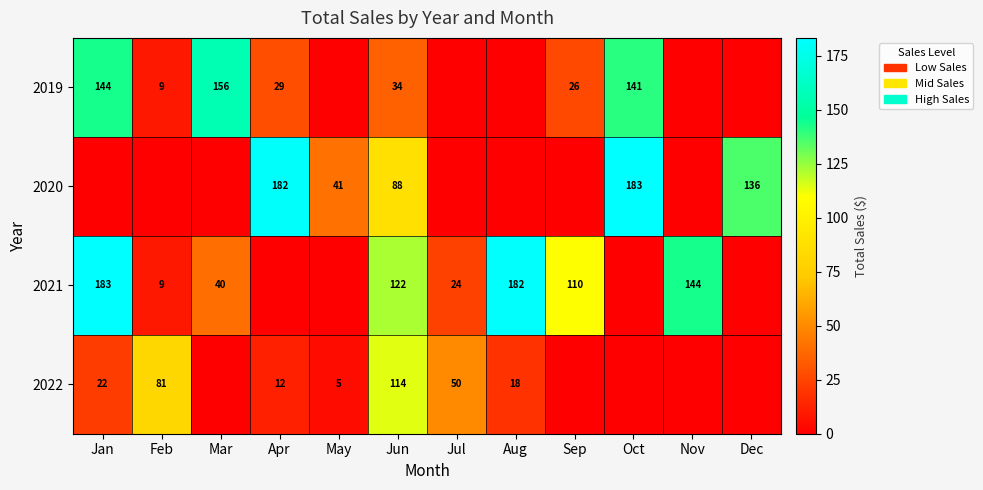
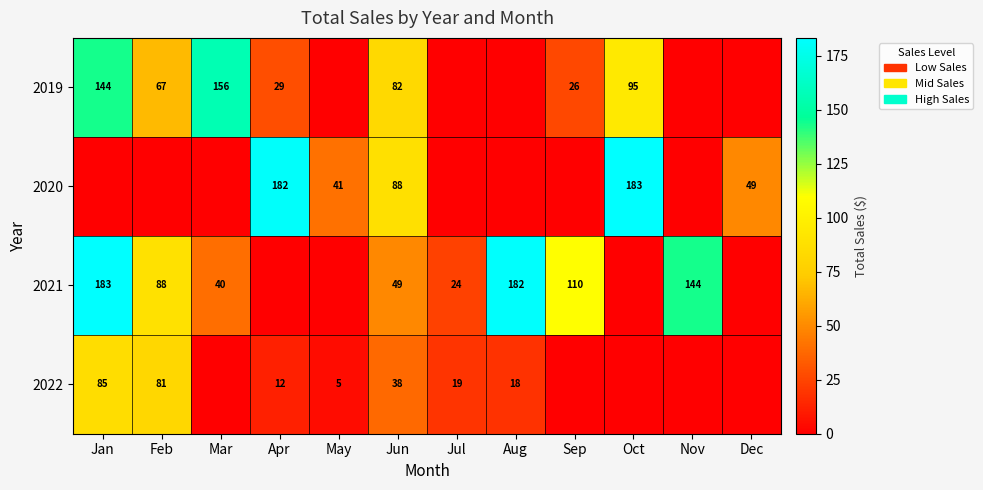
2019, Feb: 9 -> 67
2019, Jun: 34 -> 82
2019, Oct: 141 -> 95
2020, Dec: 136 -> 49
2021, Feb: 9 -> 88
2021, Jun: 122 -> 49
2022, Jan: 22 -> 85
2022, Jun: 114 -> 38
2022, Jul: 50 -> 19
